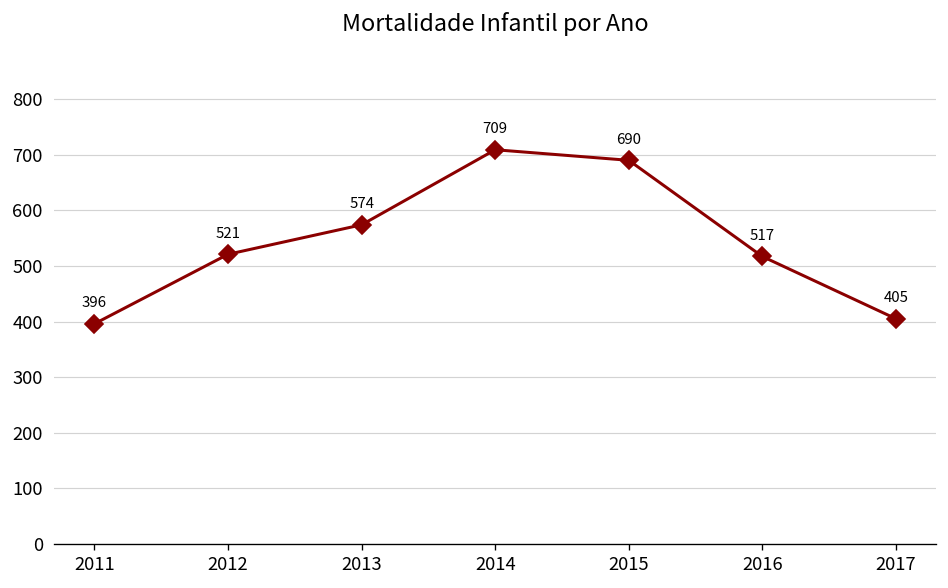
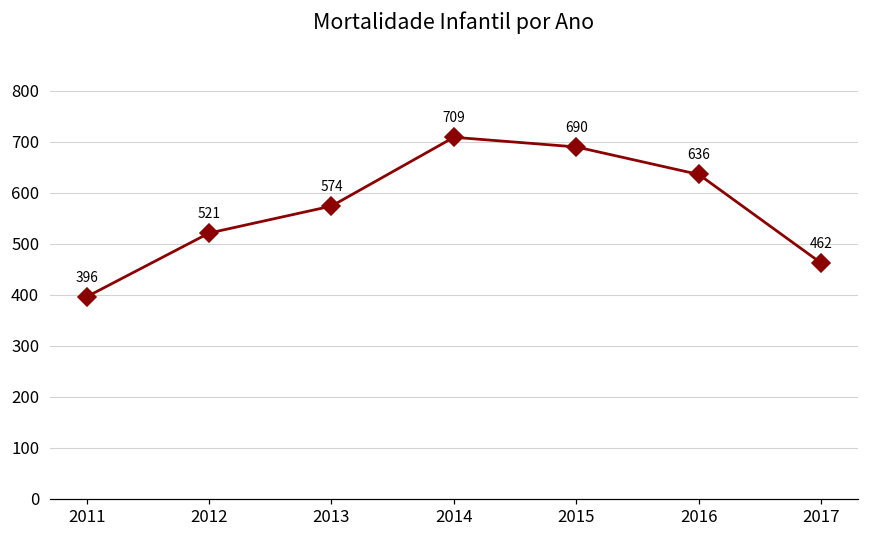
2016: 517 -> 636
2017: 405 -> 462
